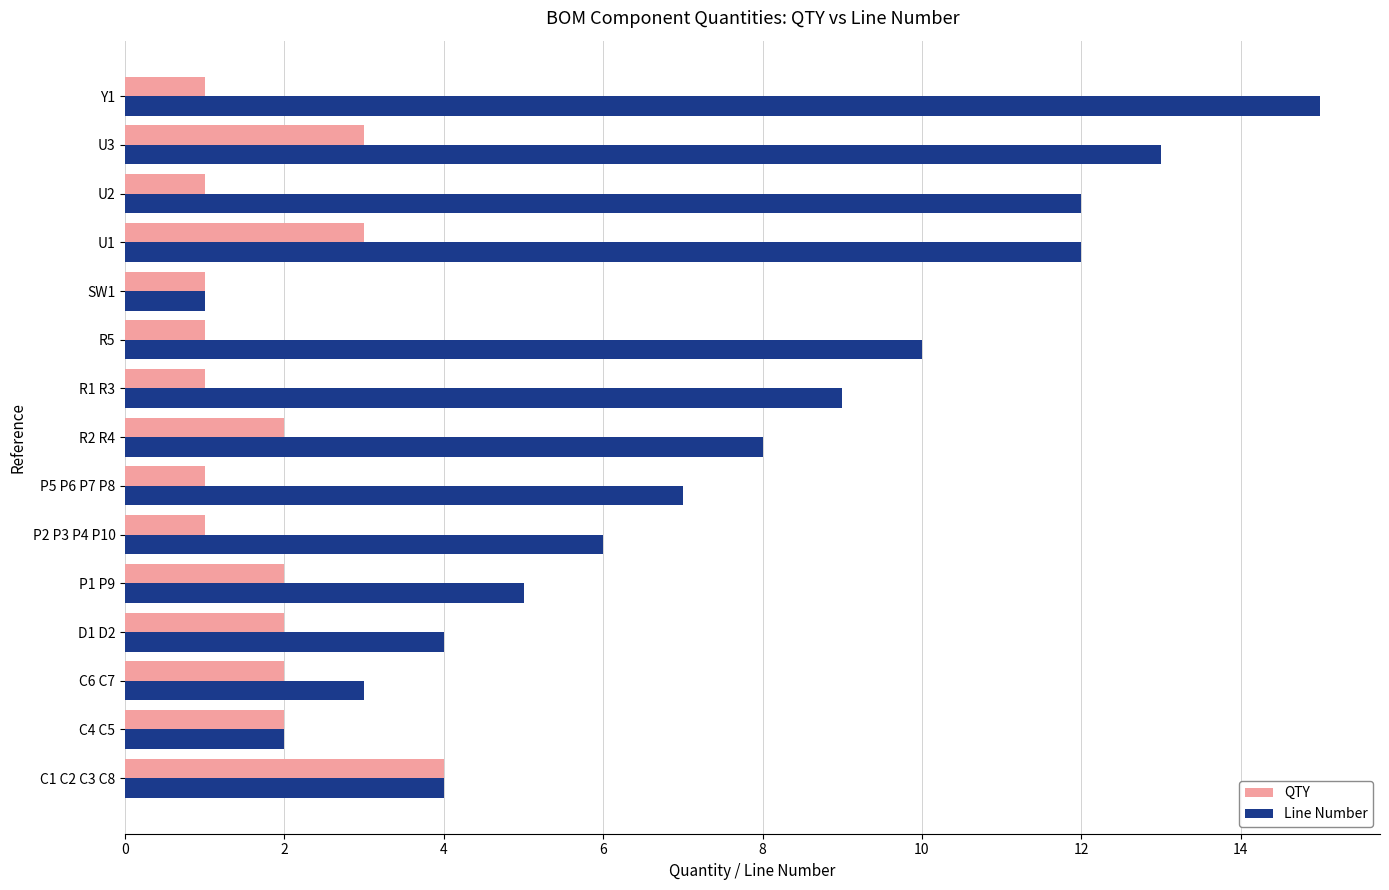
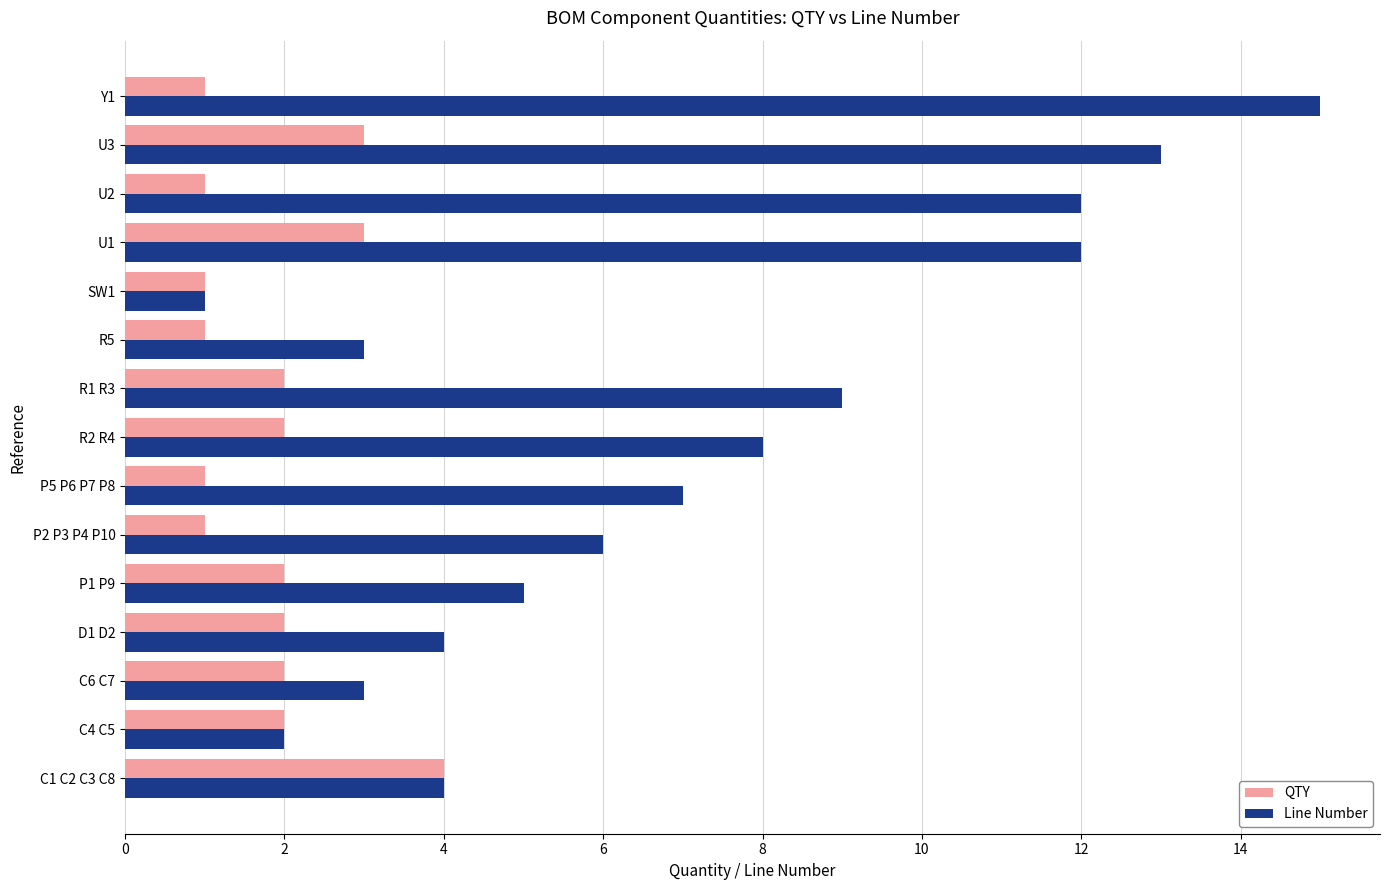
Line Number, R5: 10 -> 3
QTY, R1 R3: 1 -> 2
